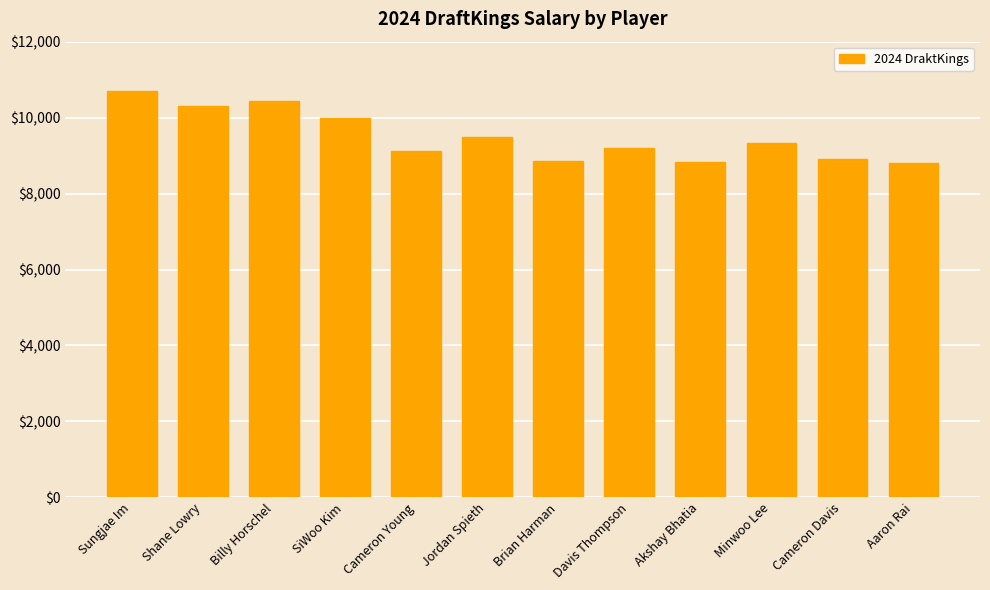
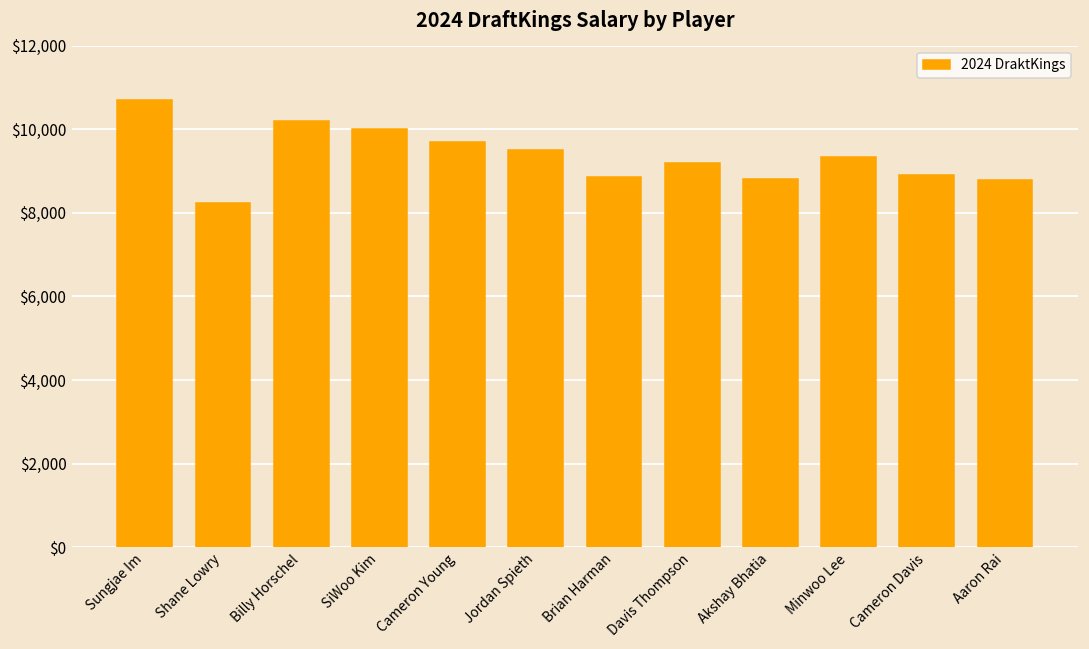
Shane Lowry: $10,300 -> $8,200
Billy Horschel: $10,400 -> $10,200
Cameron Young: $9,100 -> $9,700
